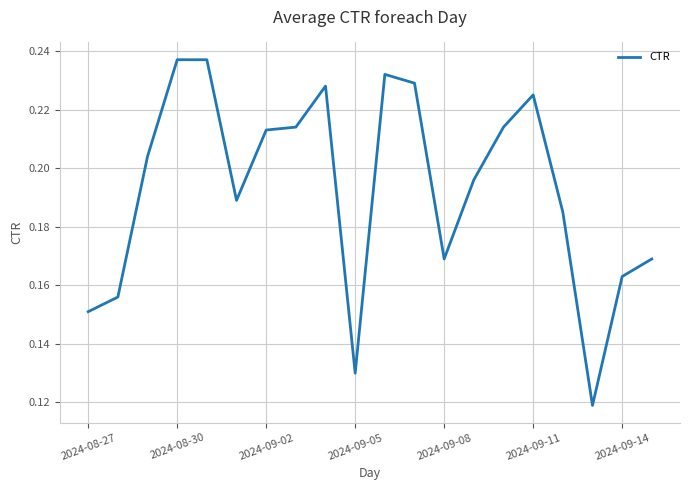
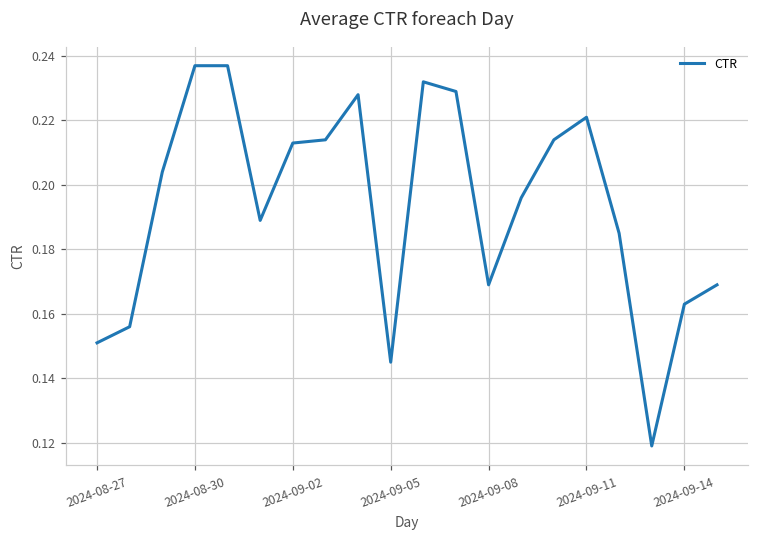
2024-09-05: 0.130 -> 0.145
2024-09-11: 0.225 -> 0.221
